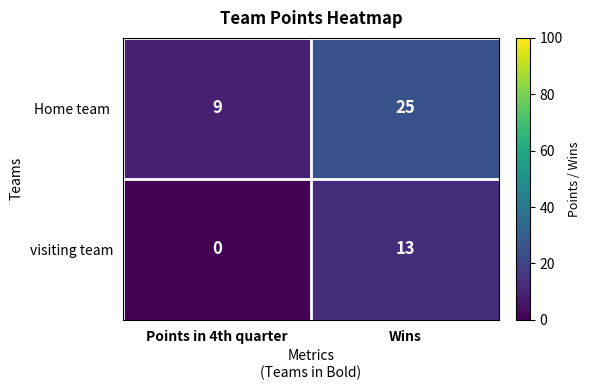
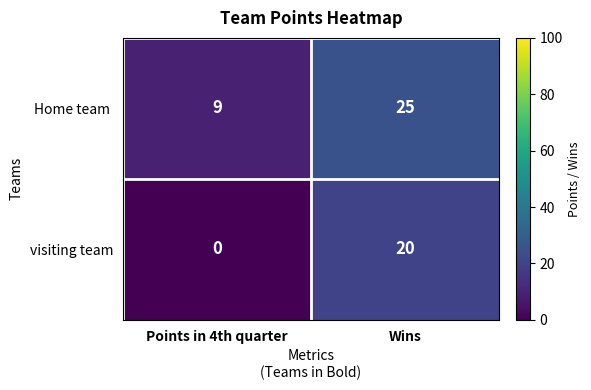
visiting team, Wins: 13 -> 20
